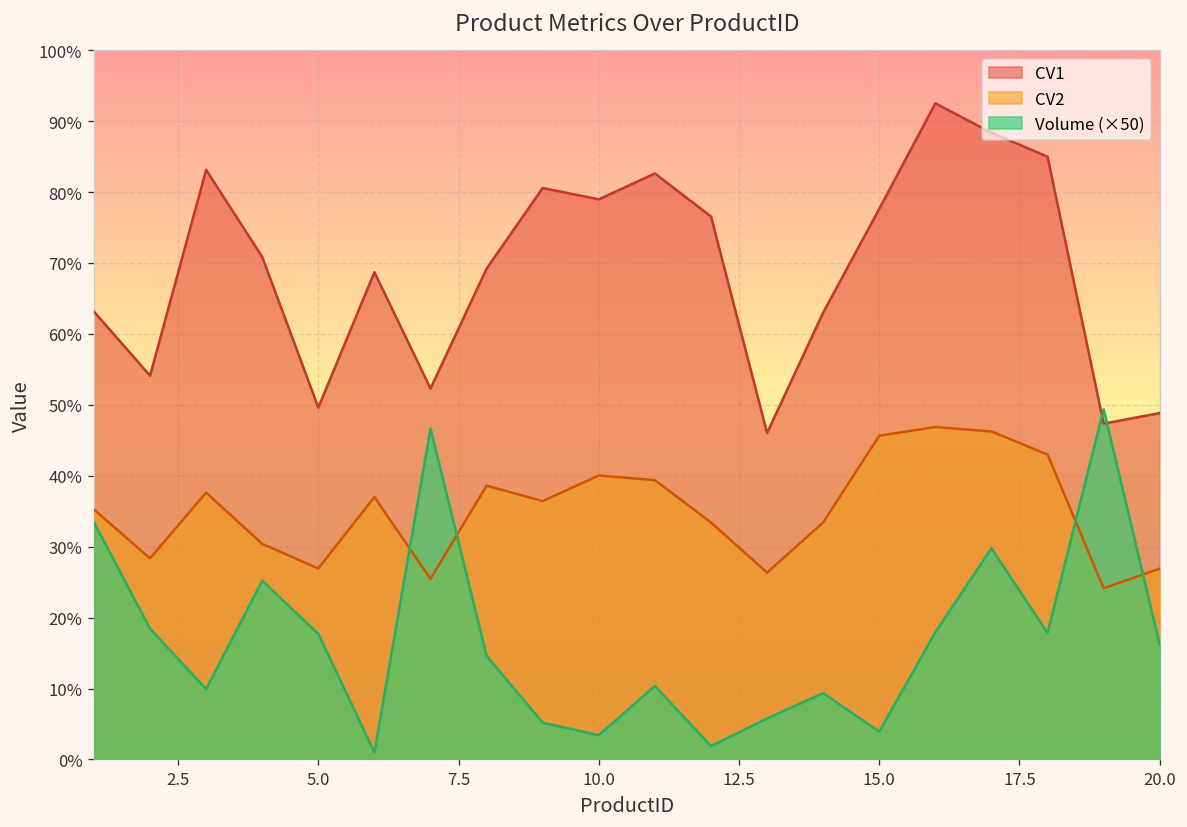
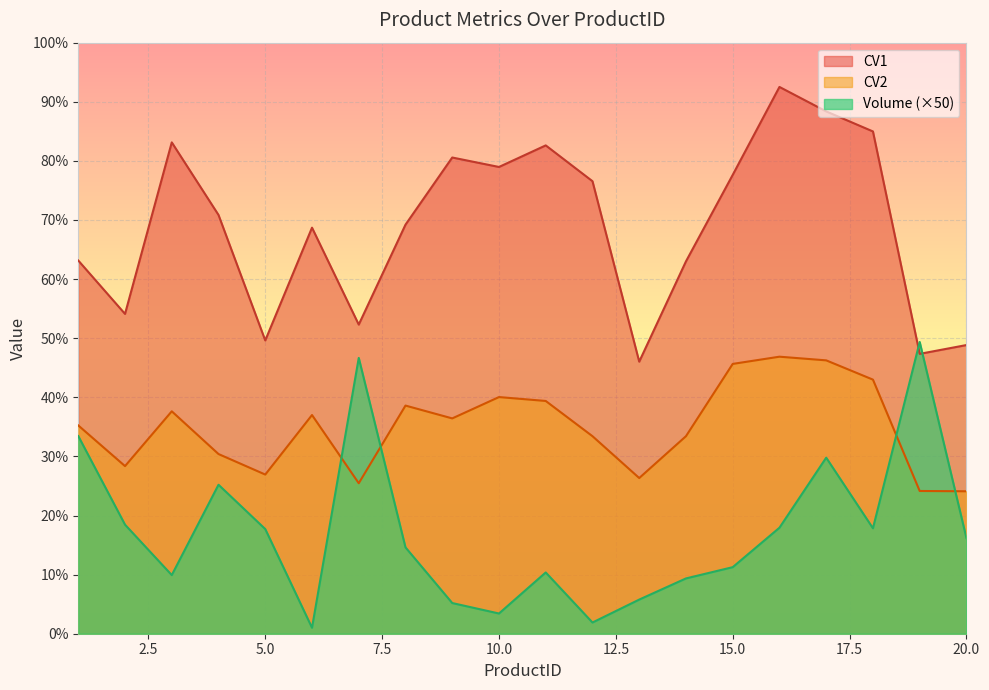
Volume (×50), 15.0: 4% -> 11%
CV2, 20.0: 27% -> 24%
